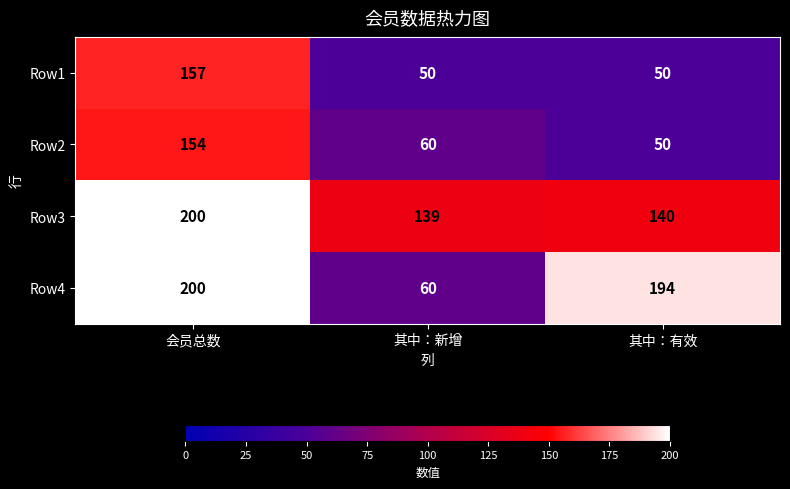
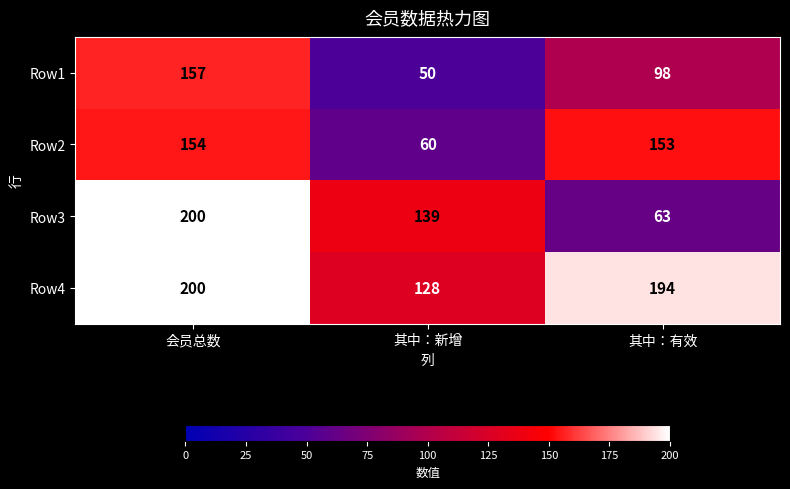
Row1, 其中：有效: 50 -> 98
Row2, 其中：有效: 50 -> 153
Row3, 其中：有效: 140 -> 63
Row4, 其中：新增: 60 -> 128
